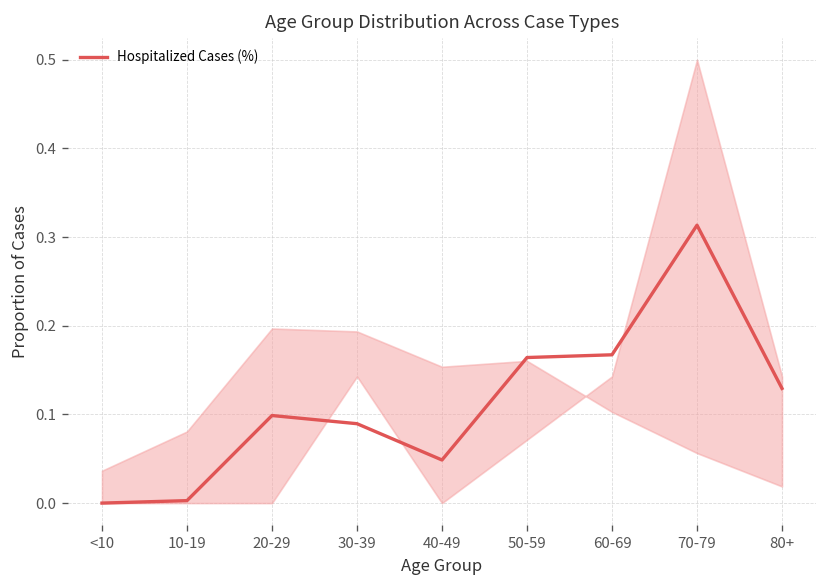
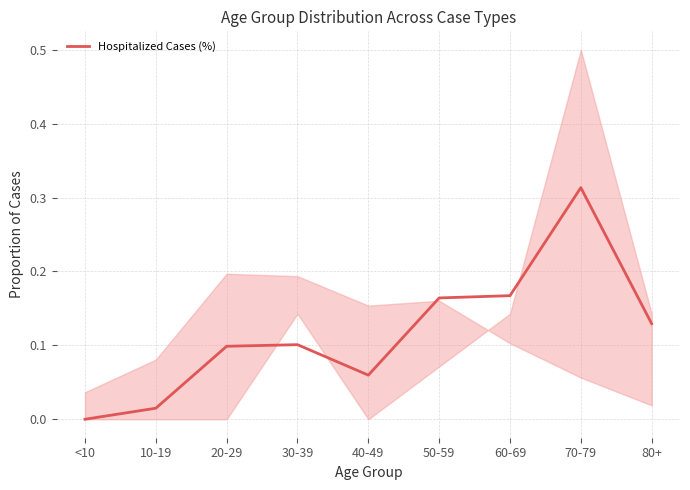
Hospitalized Cases (%), 10-19: 0.00 -> 0.01
Hospitalized Cases (%), 30-39: 0.09 -> 0.10
Hospitalized Cases (%), 40-49: 0.05 -> 0.06
